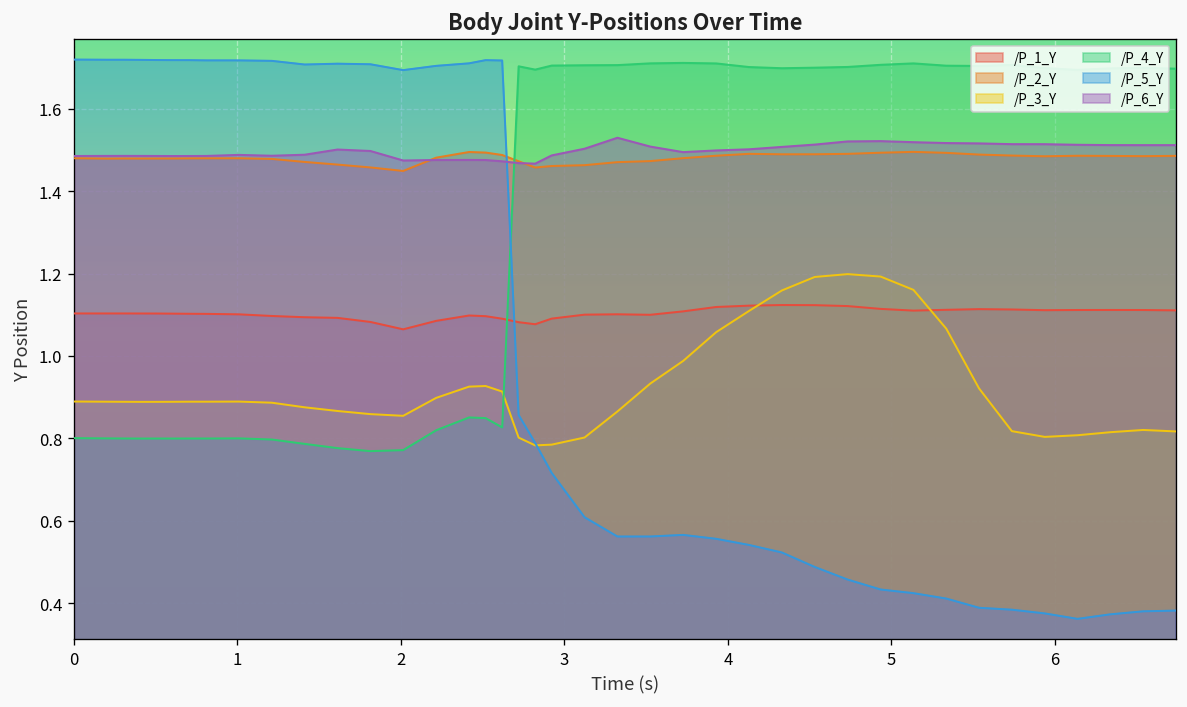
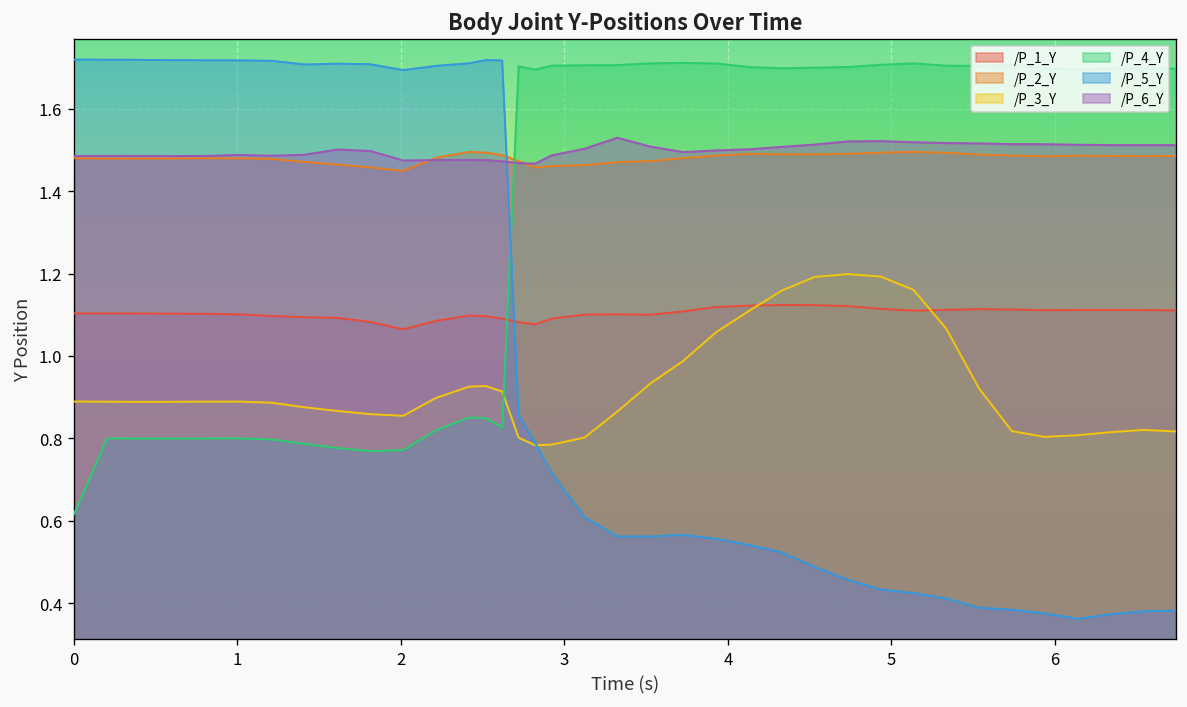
/P_4_Y, 0: 0.80 -> 0.62
